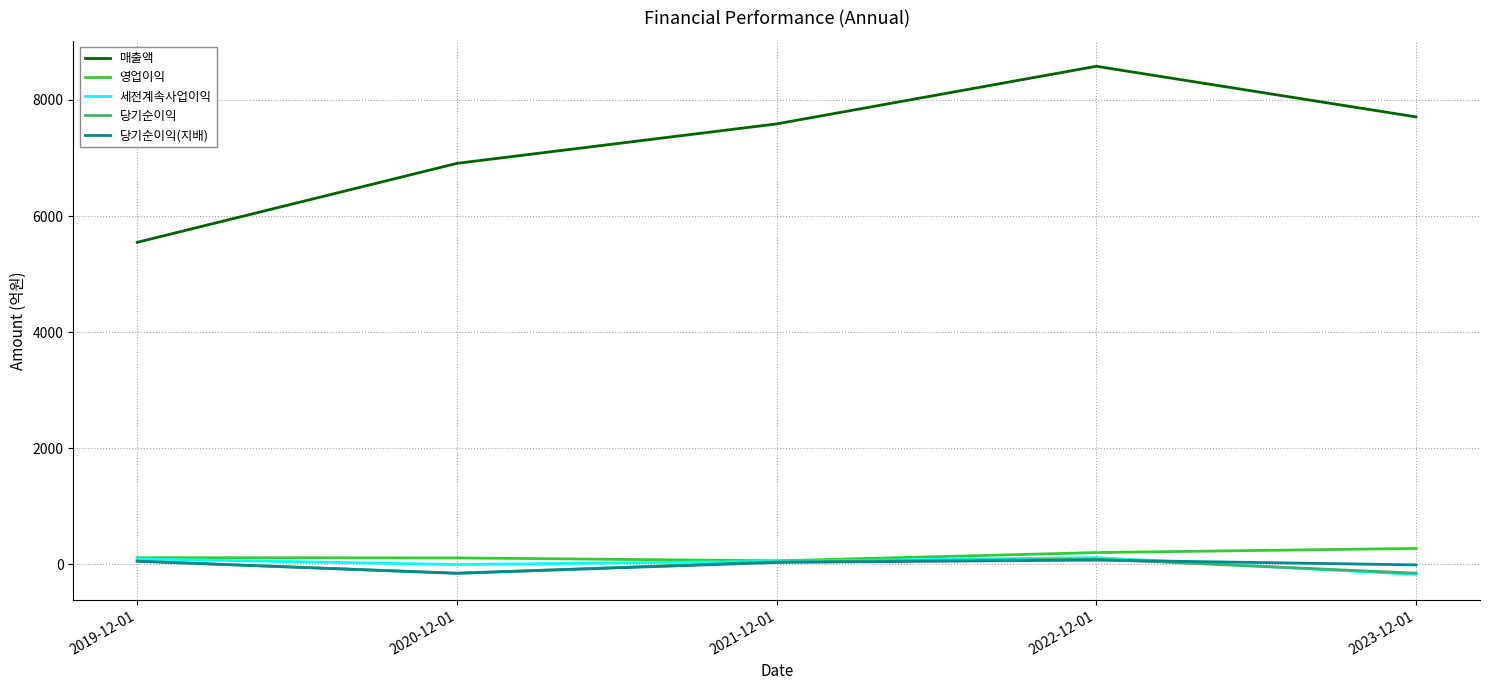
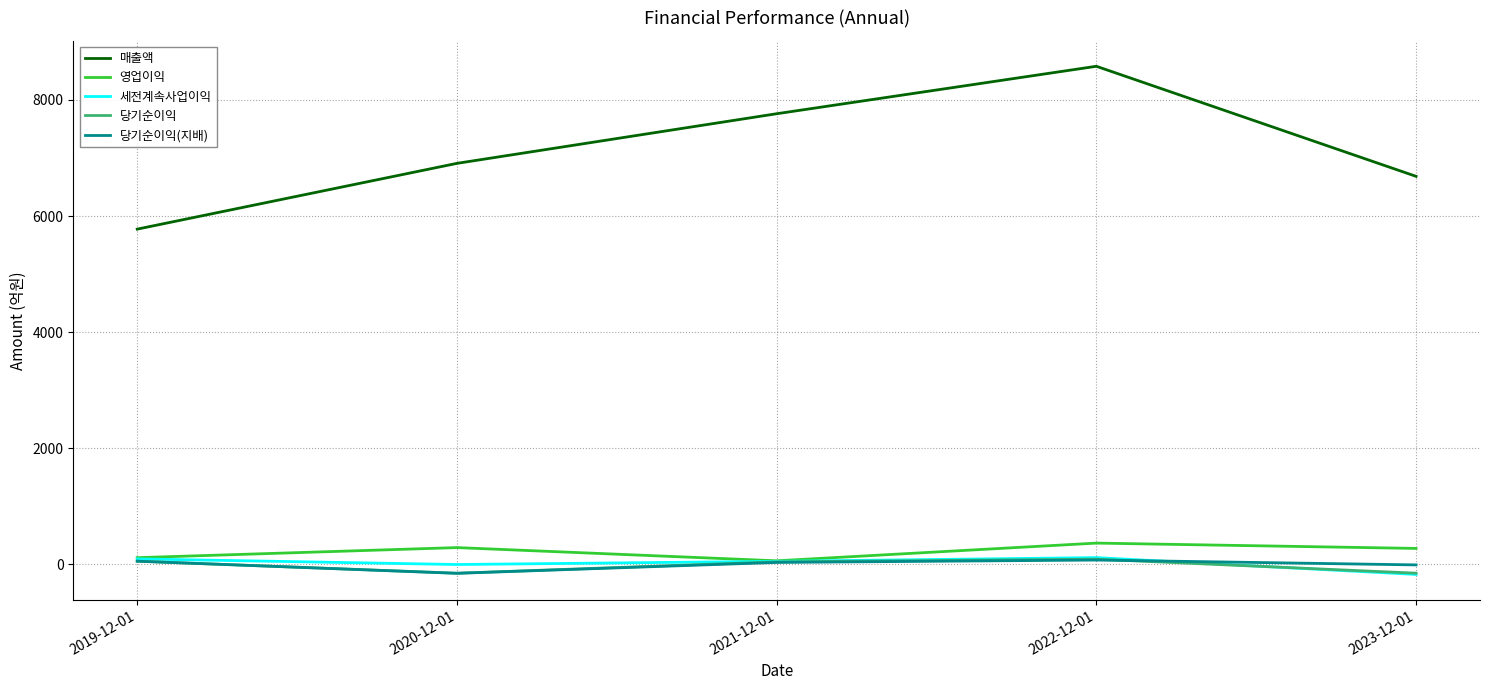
매출액, 2019-12-01: 5500 -> 5800
영업이익, 2020-12-01: 100 -> 300
매출액, 2021-12-01: 7600 -> 7800
영업이익, 2022-12-01: 200 -> 400
매출액, 2023-12-01: 7700 -> 6700
